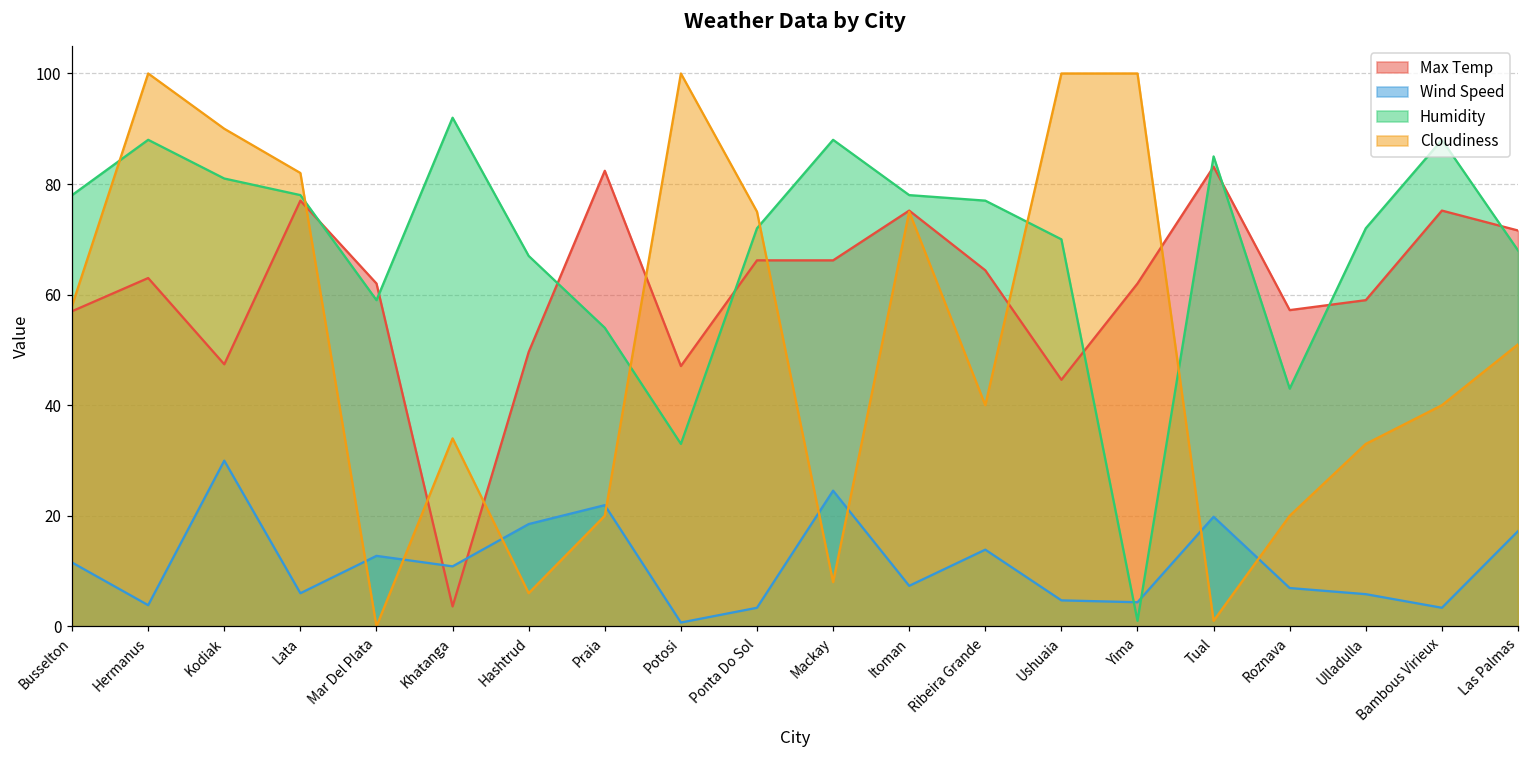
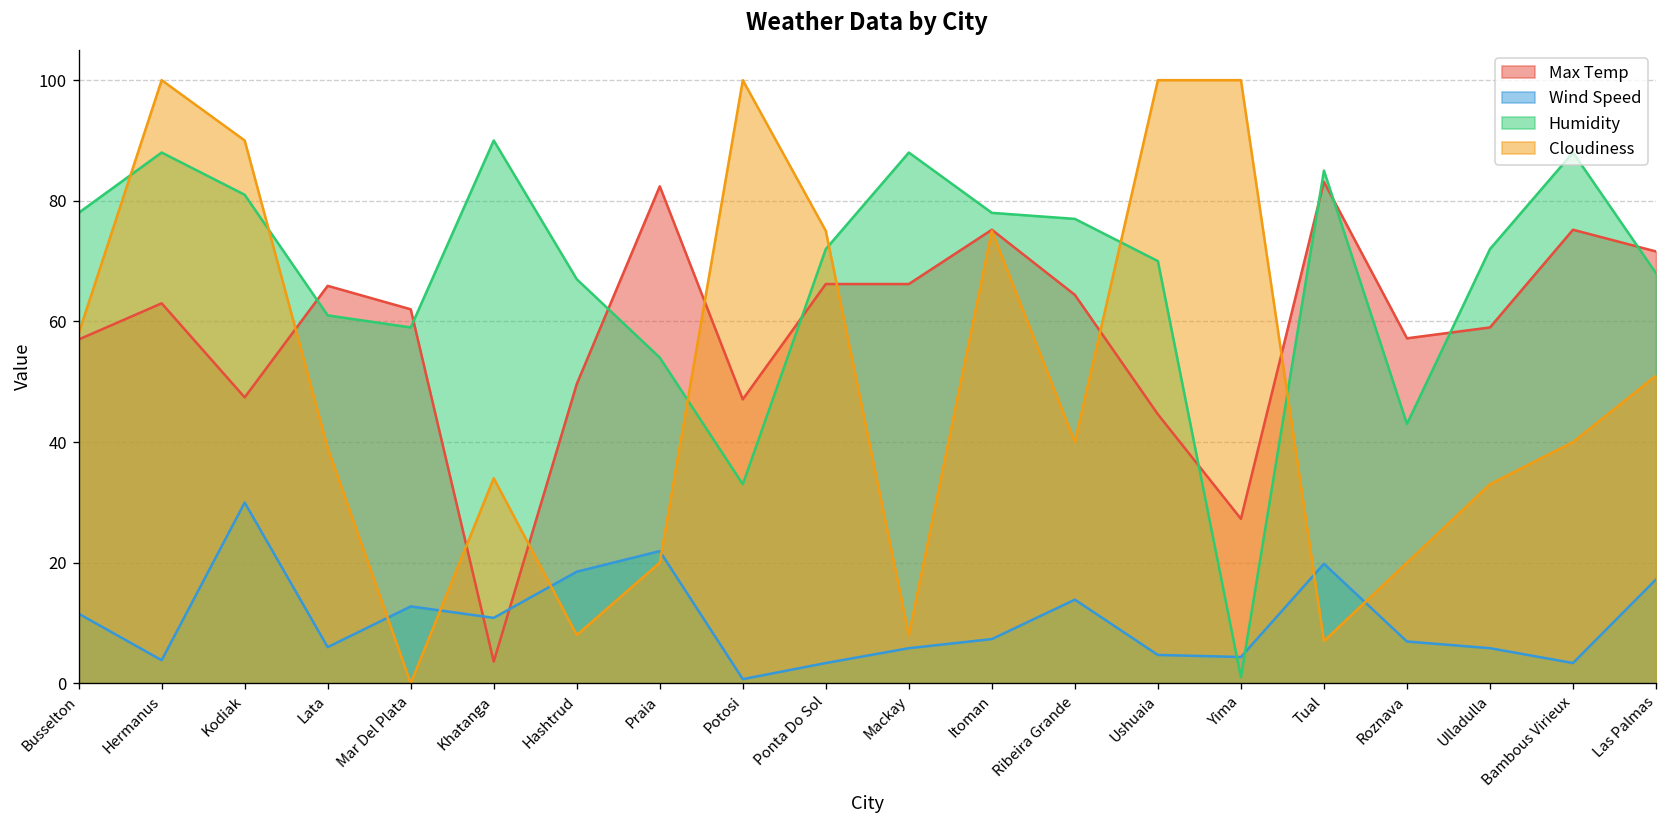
Max Temp, Lata: 77 -> 66
Humidity, Lata: 78 -> 61
Cloudiness, Lata: 82 -> 39
Humidity, Khatanga: 92 -> 90
Cloudiness, Hashtrud: 6 -> 8
Wind Speed, Mackay: 25 -> 6
Max Temp, Yima: 62 -> 27
Cloudiness, Tual: 1 -> 7
